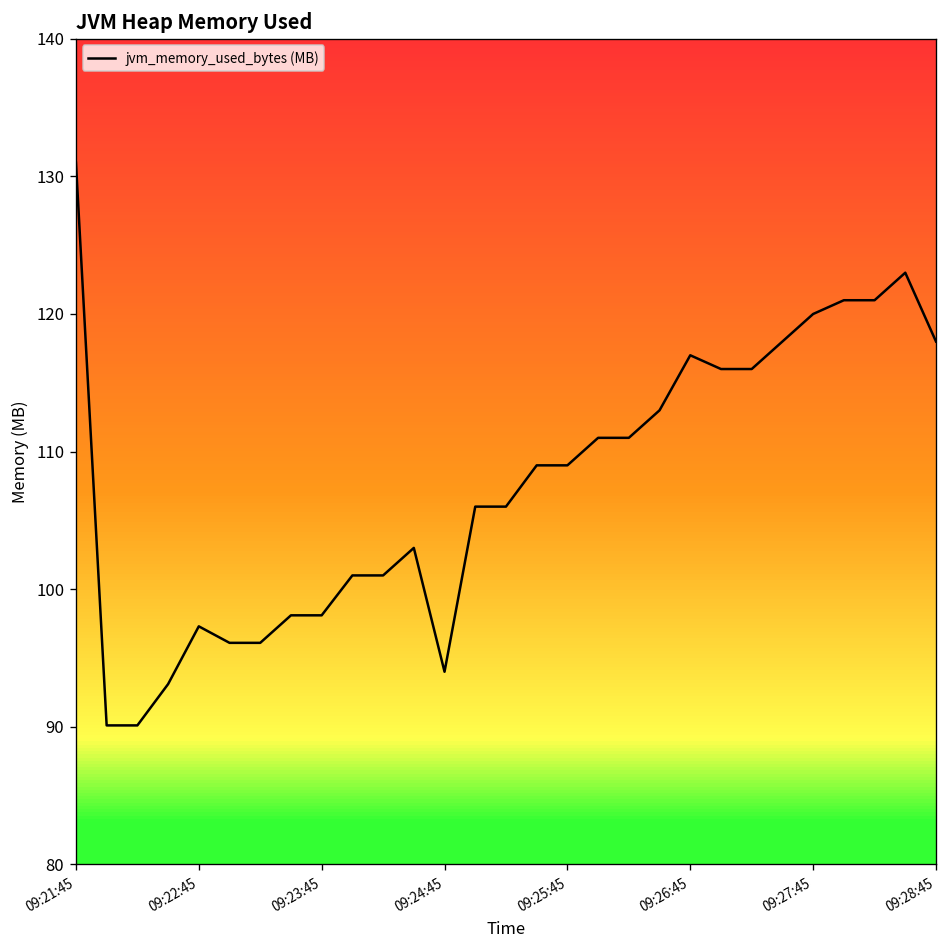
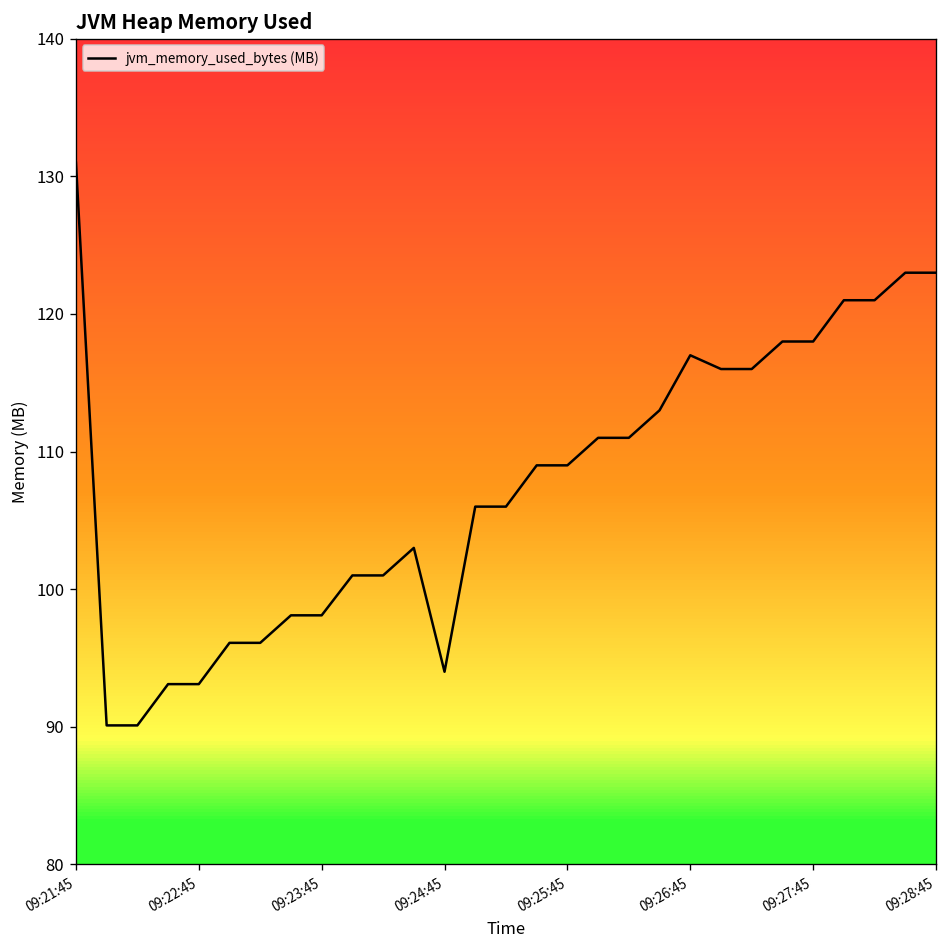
09:22:45: 97.3 -> 93.1
09:27:45: 120 -> 118
09:28:45: 118 -> 123
